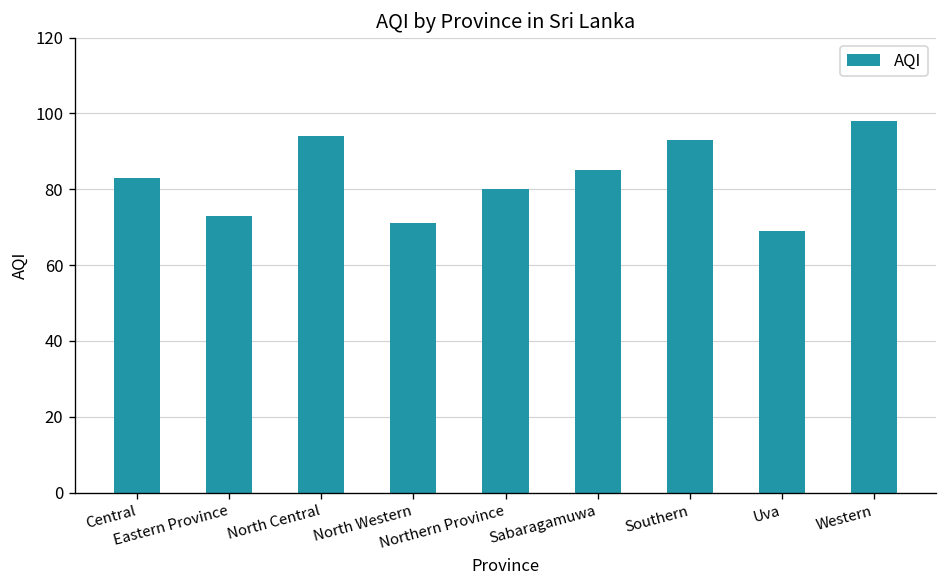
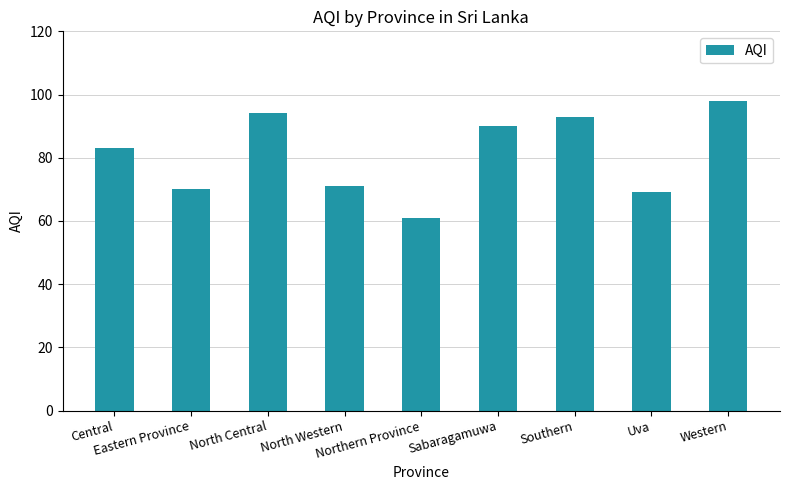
Eastern Province: 73 -> 70
Northern Province: 80 -> 61
Sabaragamuwa: 85 -> 90
